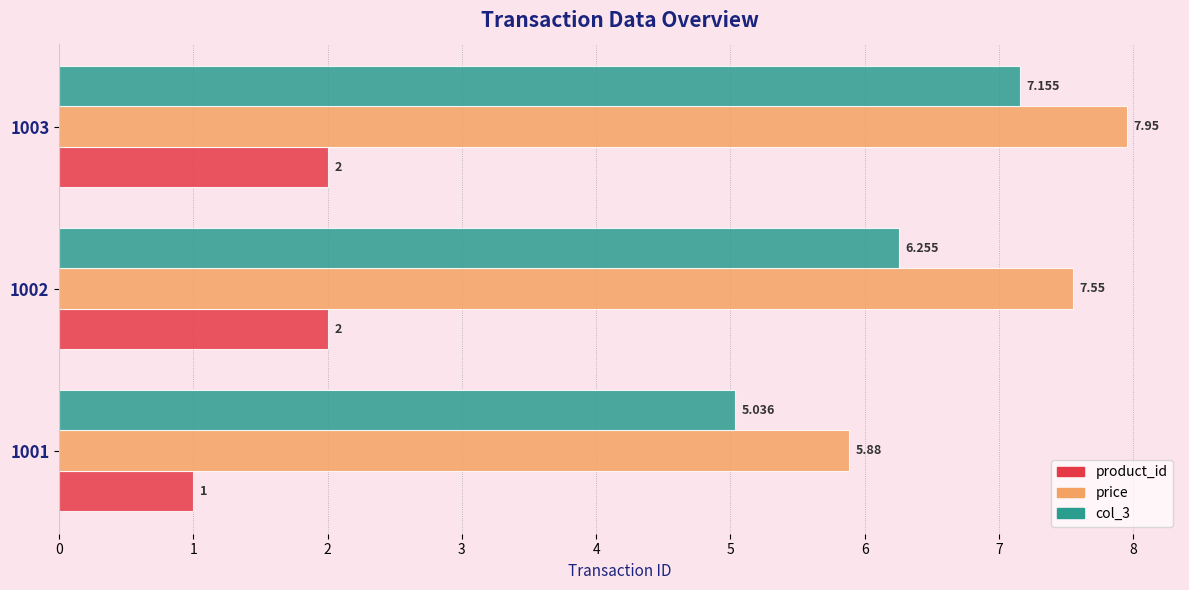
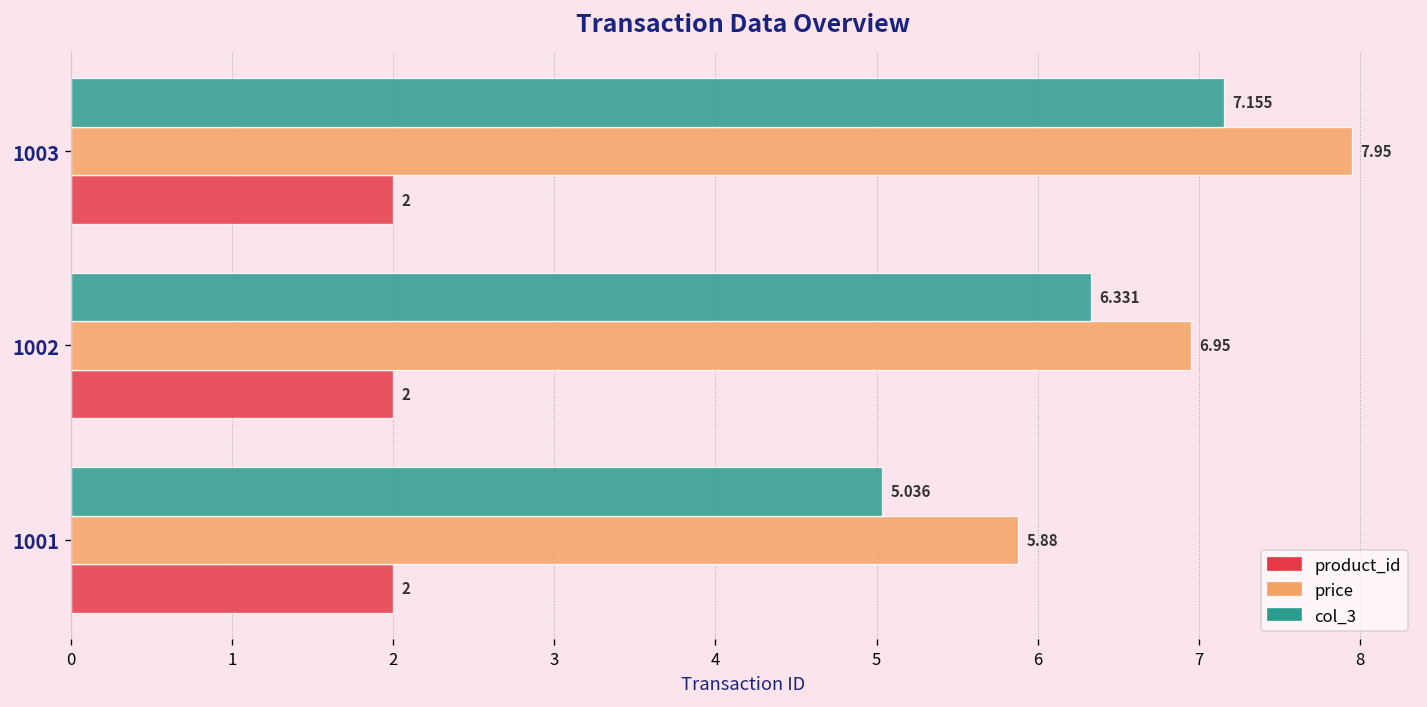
col_3, 1002: 6.255 -> 6.331
price, 1002: 7.55 -> 6.95
product_id, 1001: 1 -> 2
